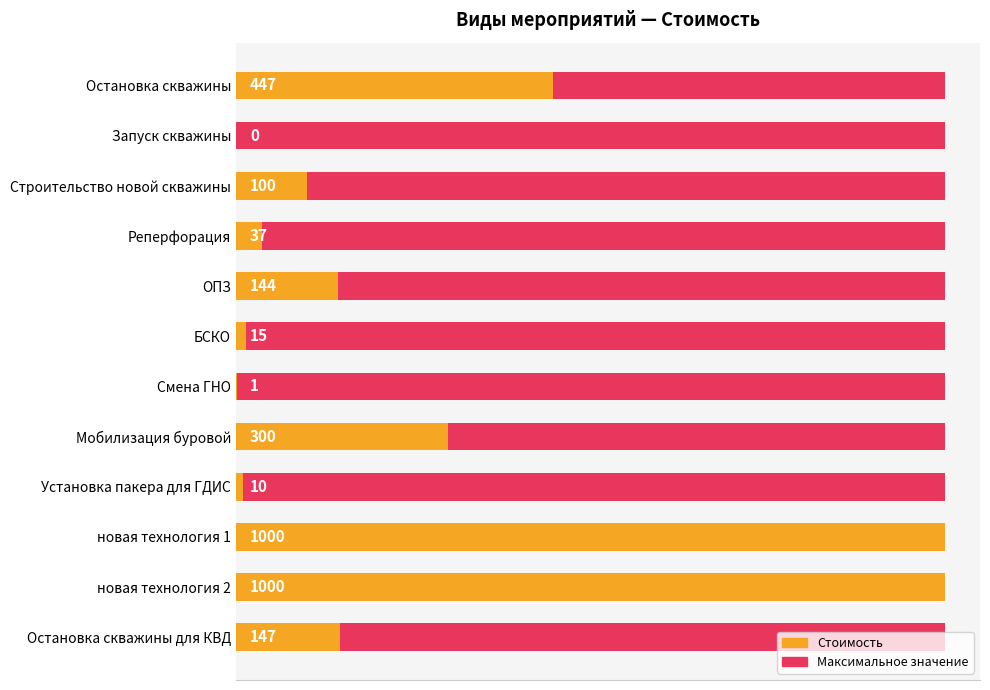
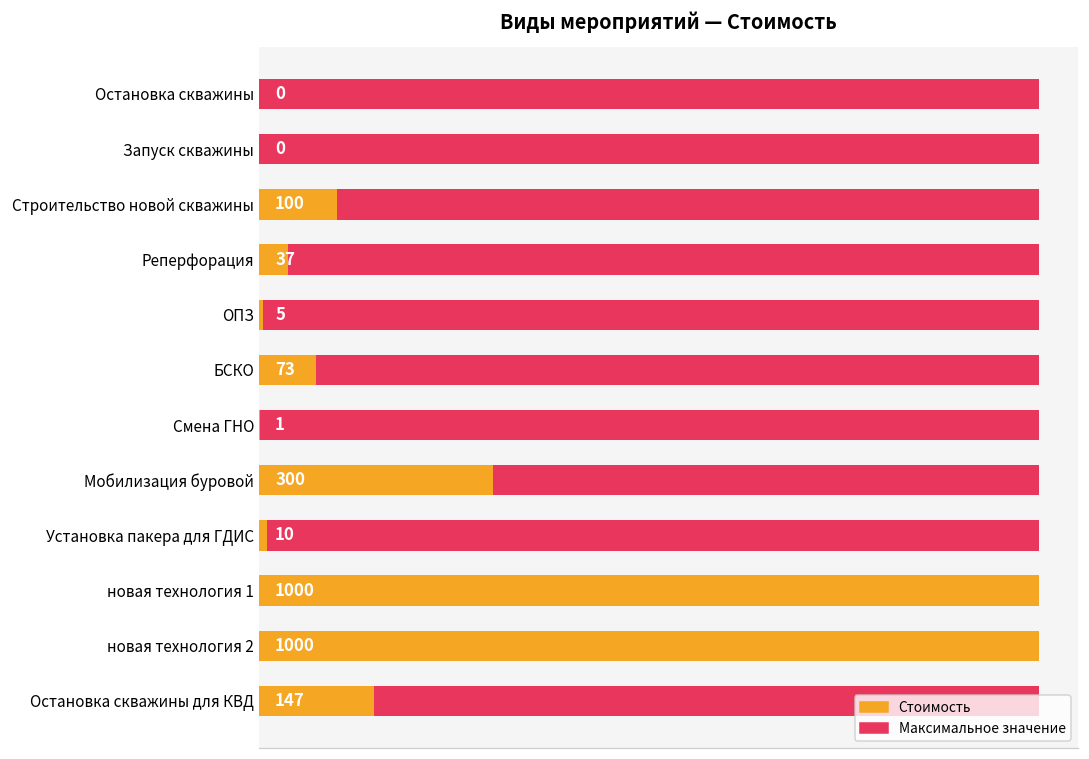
Стоимость, Остановка скважины: 447 -> 0
Стоимость, ОПЗ: 144 -> 5
Стоимость, БСКО: 15 -> 73
